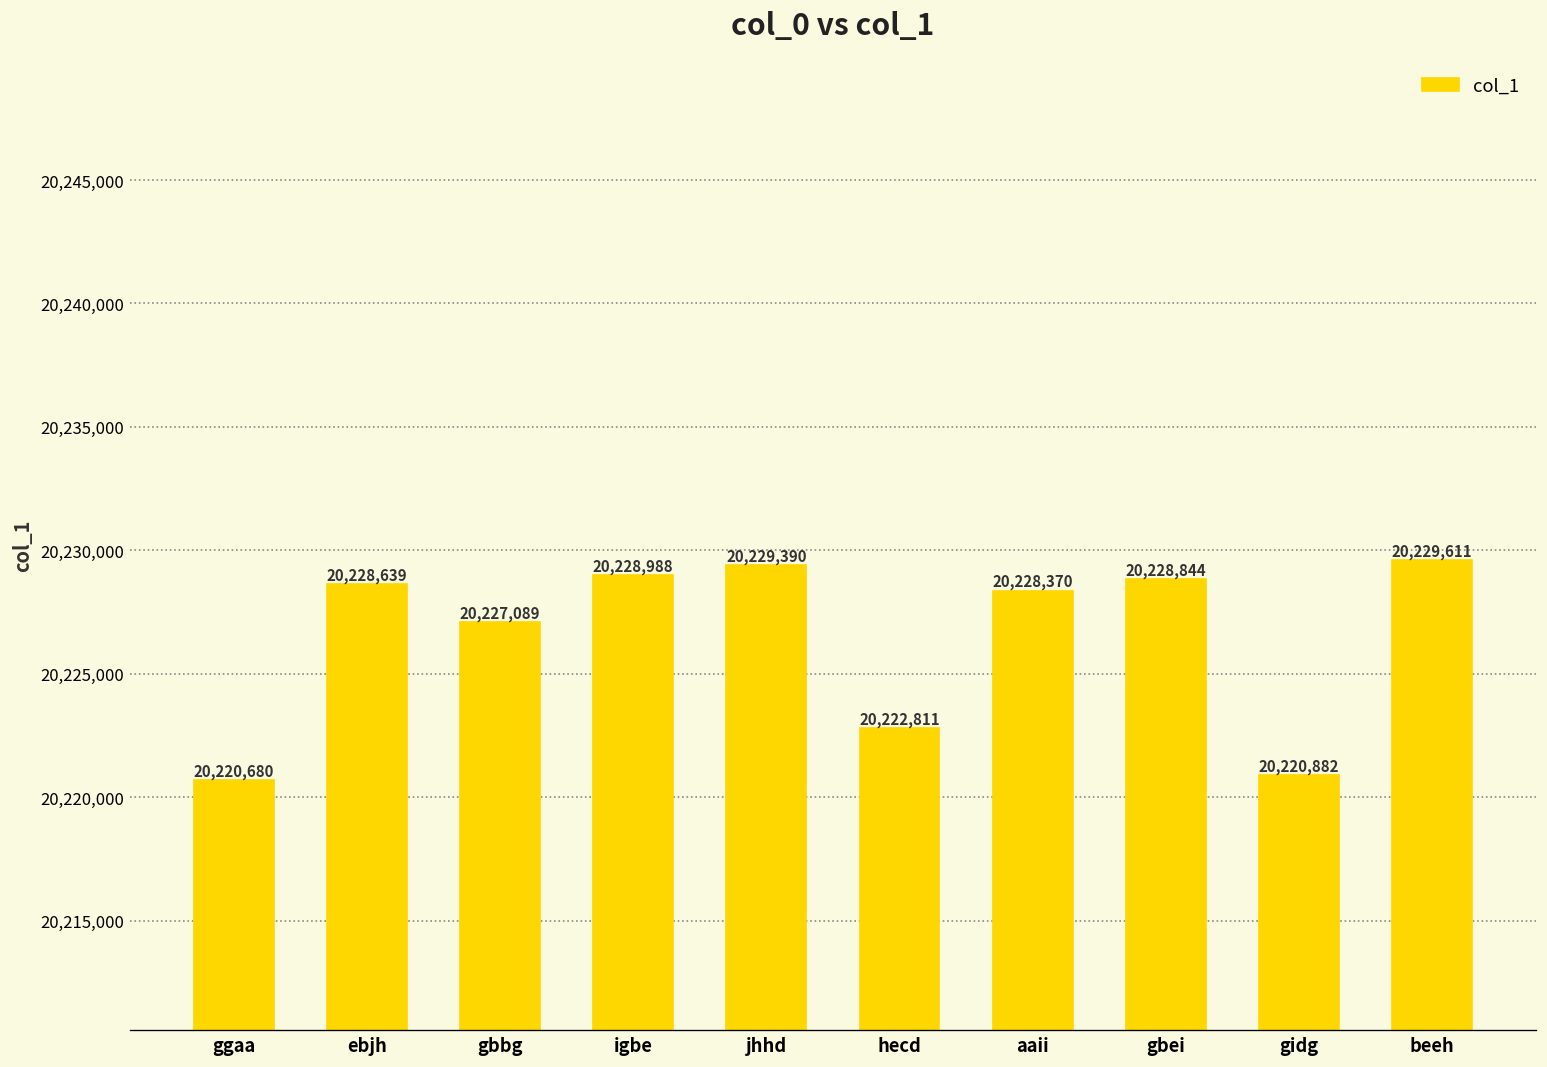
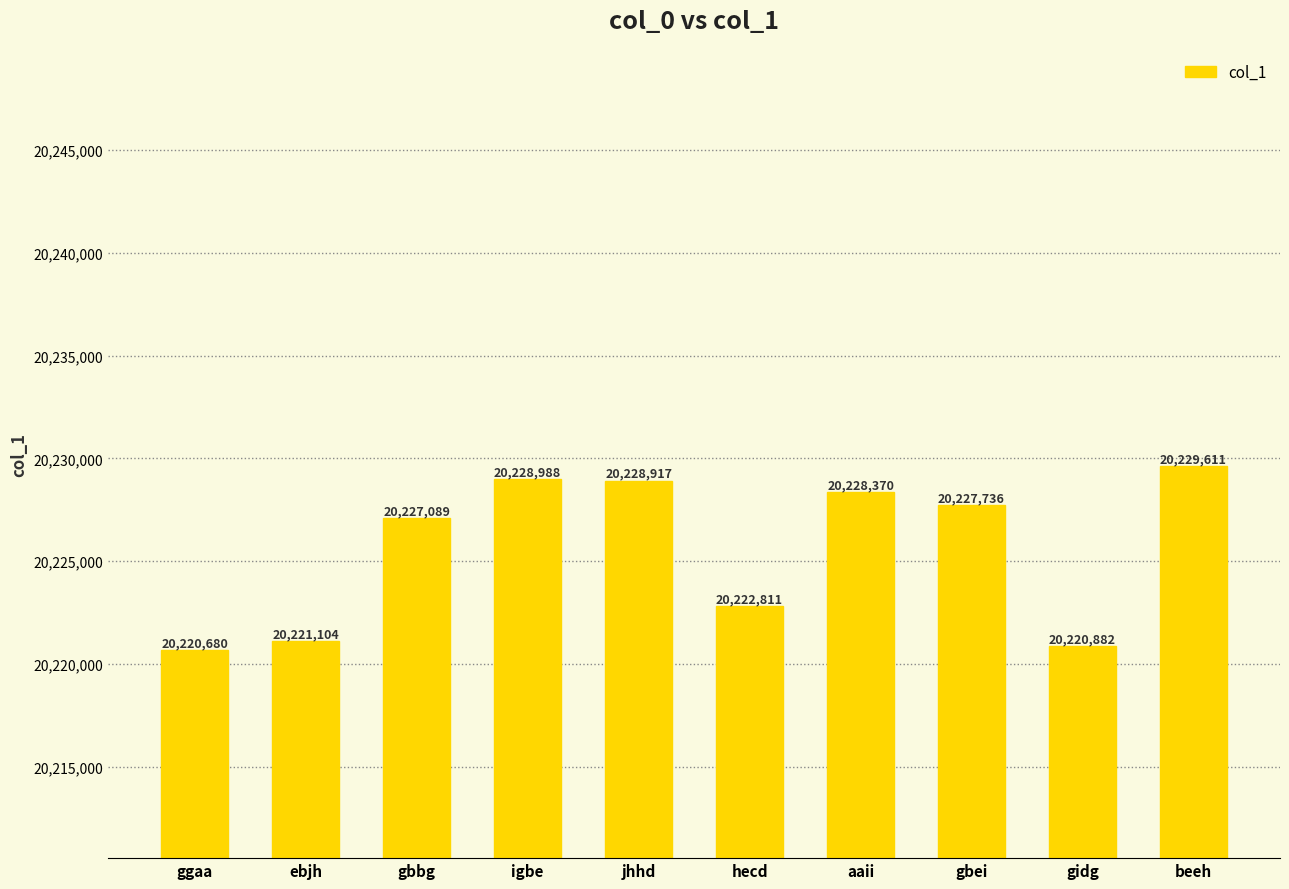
ebjh: 20,228,639 -> 20,221,104
jhhd: 20,229,390 -> 20,228,917
gbei: 20,228,844 -> 20,227,736
